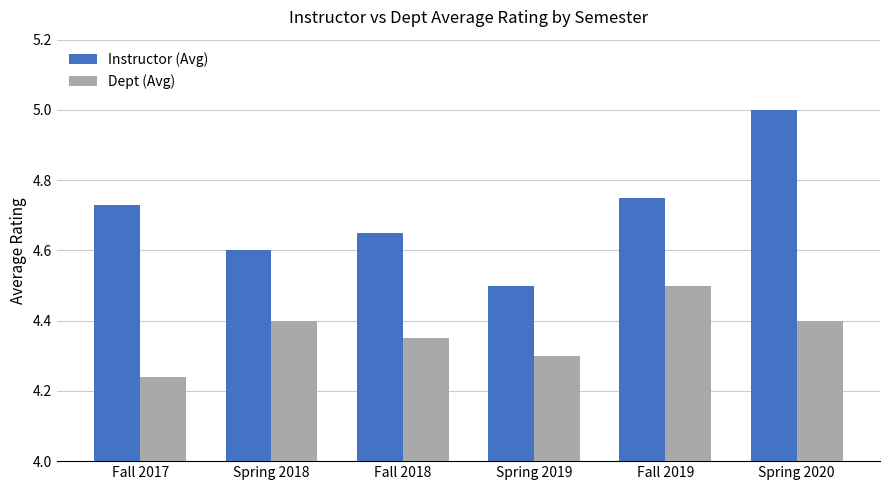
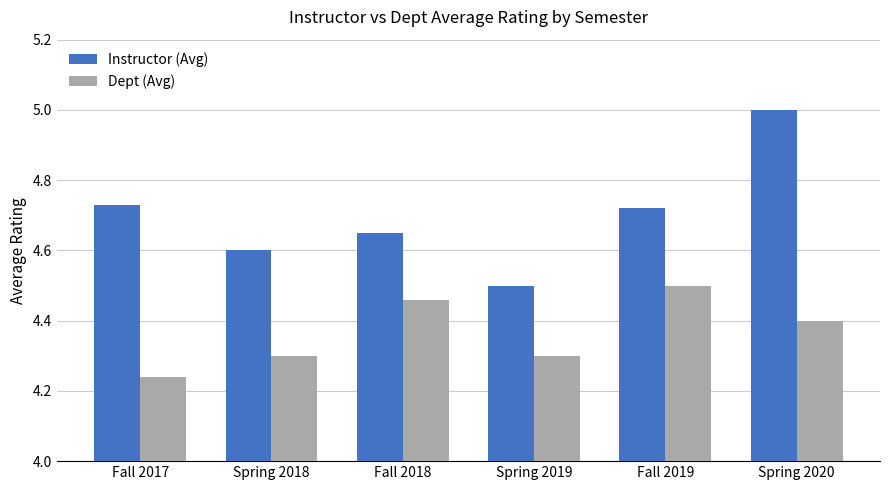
Dept (Avg), Spring 2018: 4.4 -> 4.3
Dept (Avg), Fall 2018: 4.35 -> 4.46
Instructor (Avg), Fall 2019: 4.75 -> 4.72
